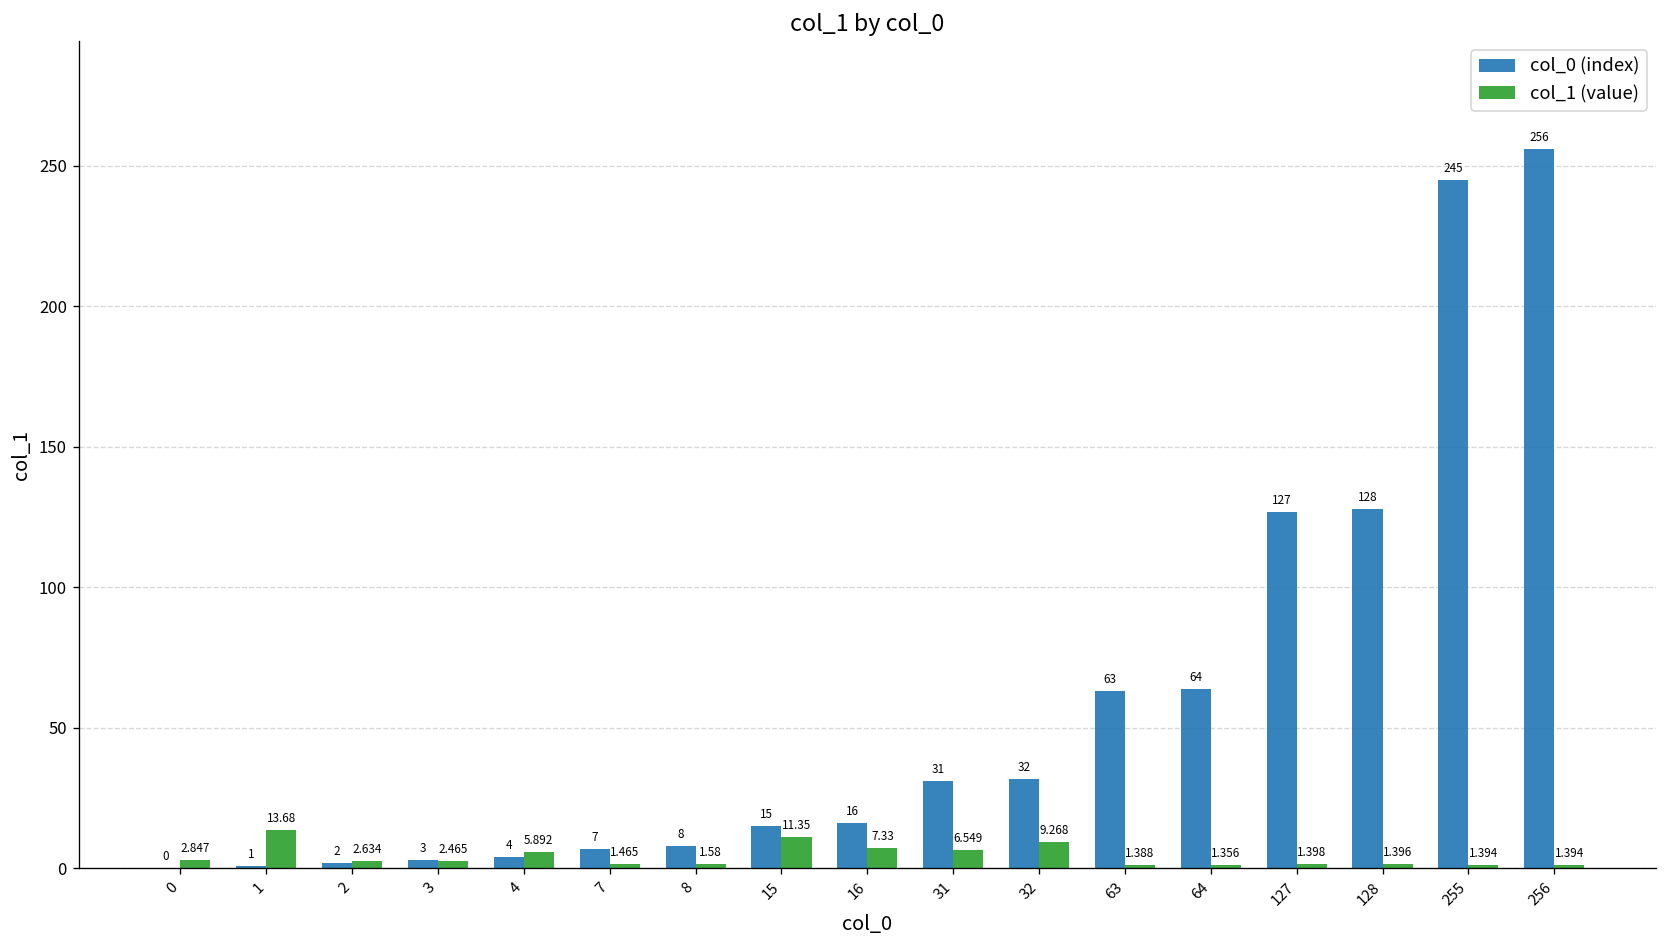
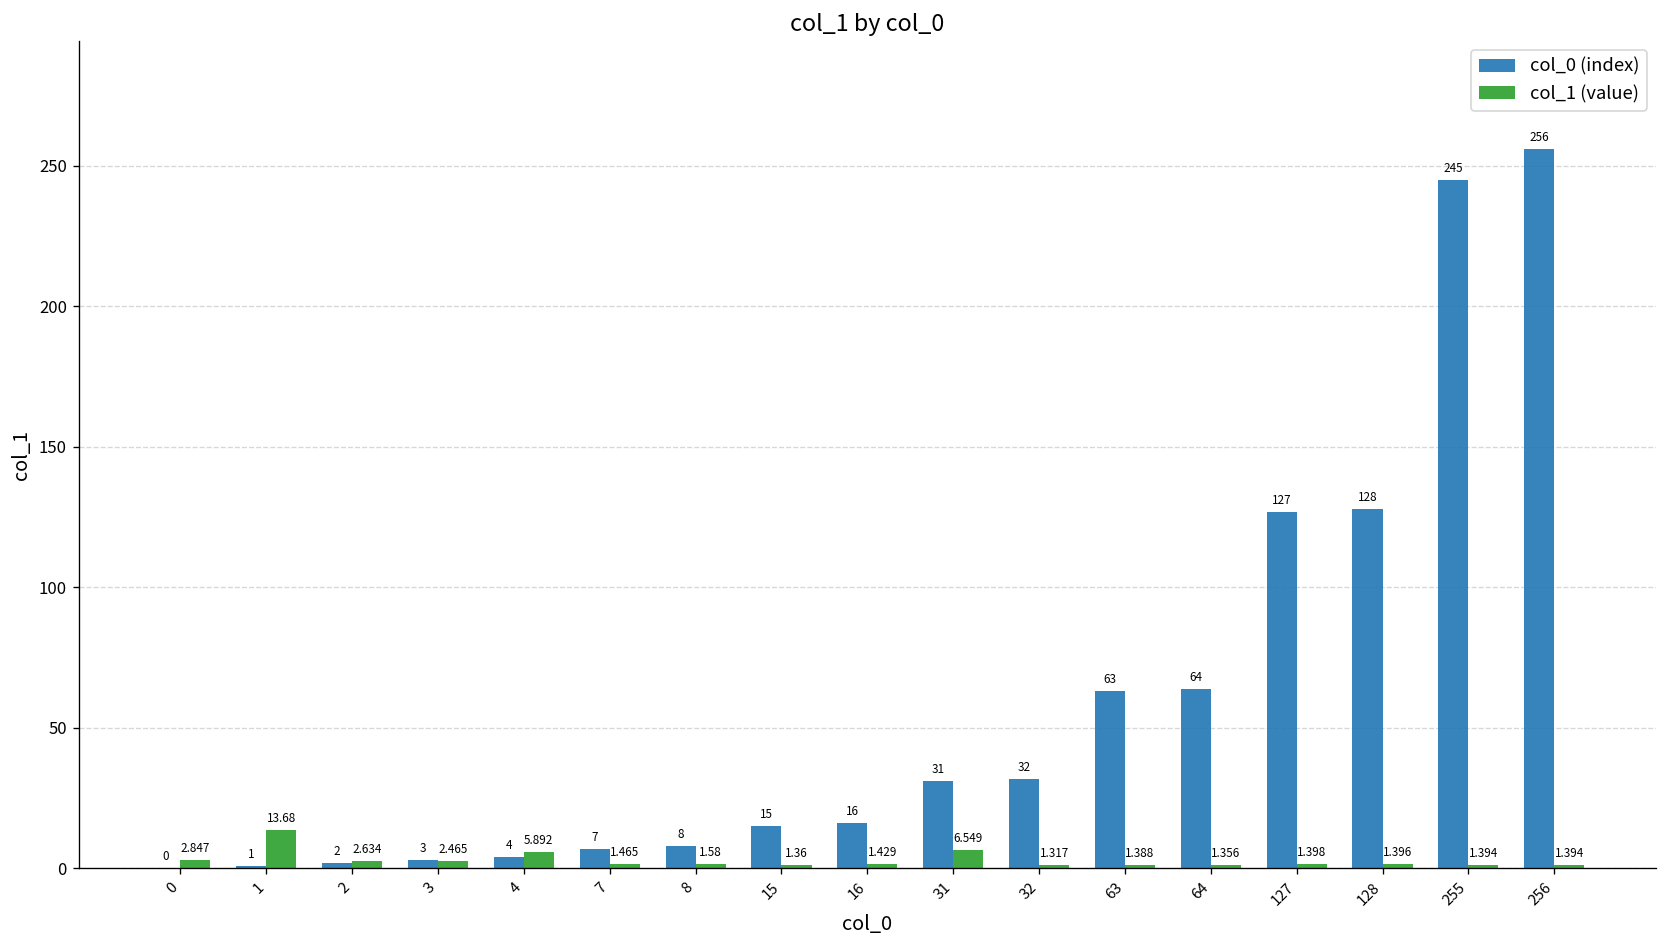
col_1 (value), 15: 11.35 -> 1.36
col_1 (value), 16: 7.33 -> 1.429
col_1 (value), 32: 9.268 -> 1.317
